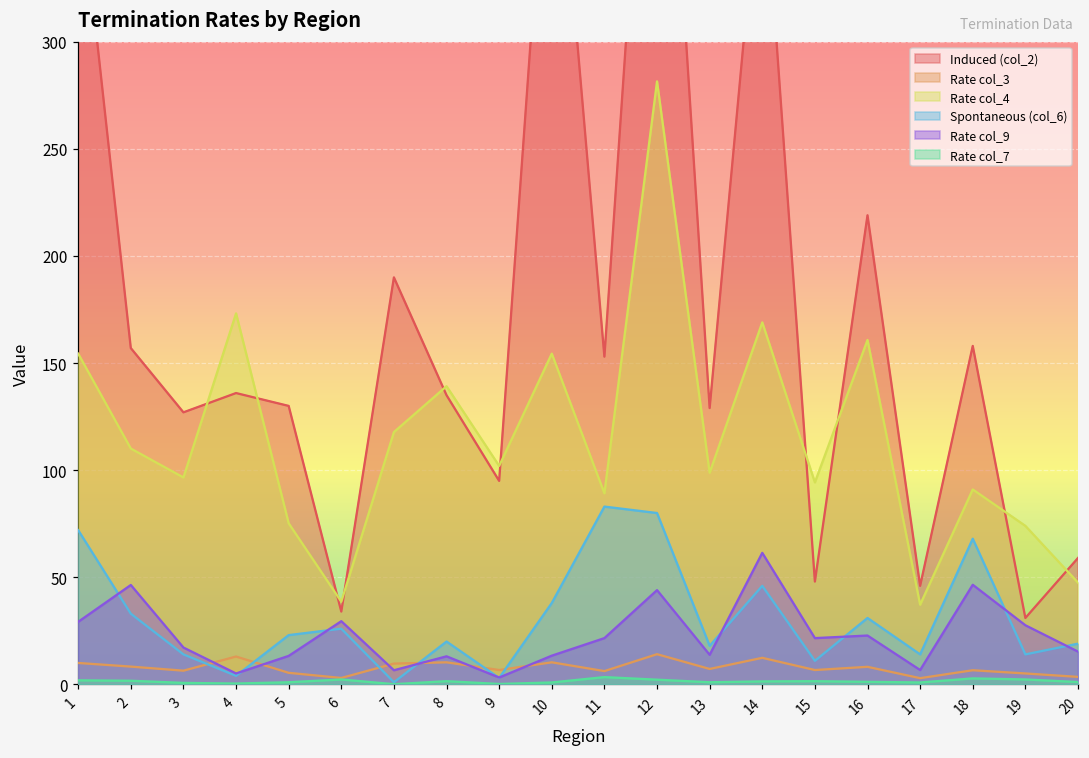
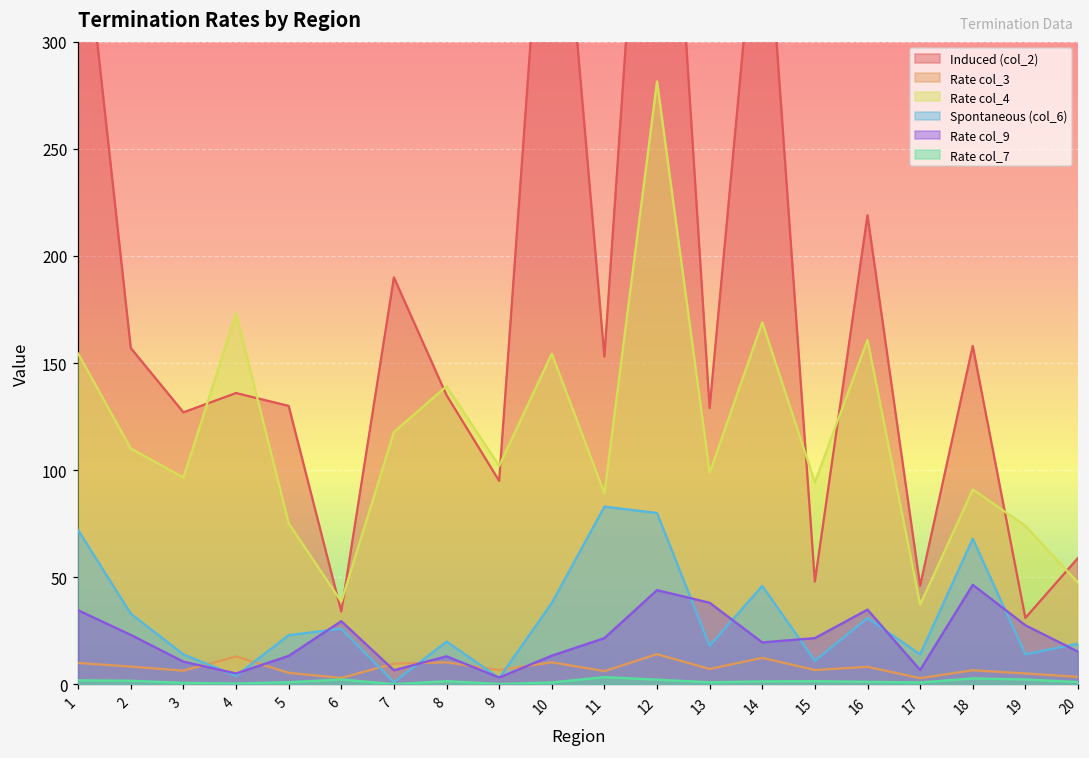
Rate col_9, 1: 29 -> 35
Rate col_9, 2: 46 -> 23
Rate col_9, 3: 17 -> 11
Rate col_9, 13: 14 -> 38
Rate col_9, 14: 61 -> 20
Rate col_9, 16: 23 -> 35
